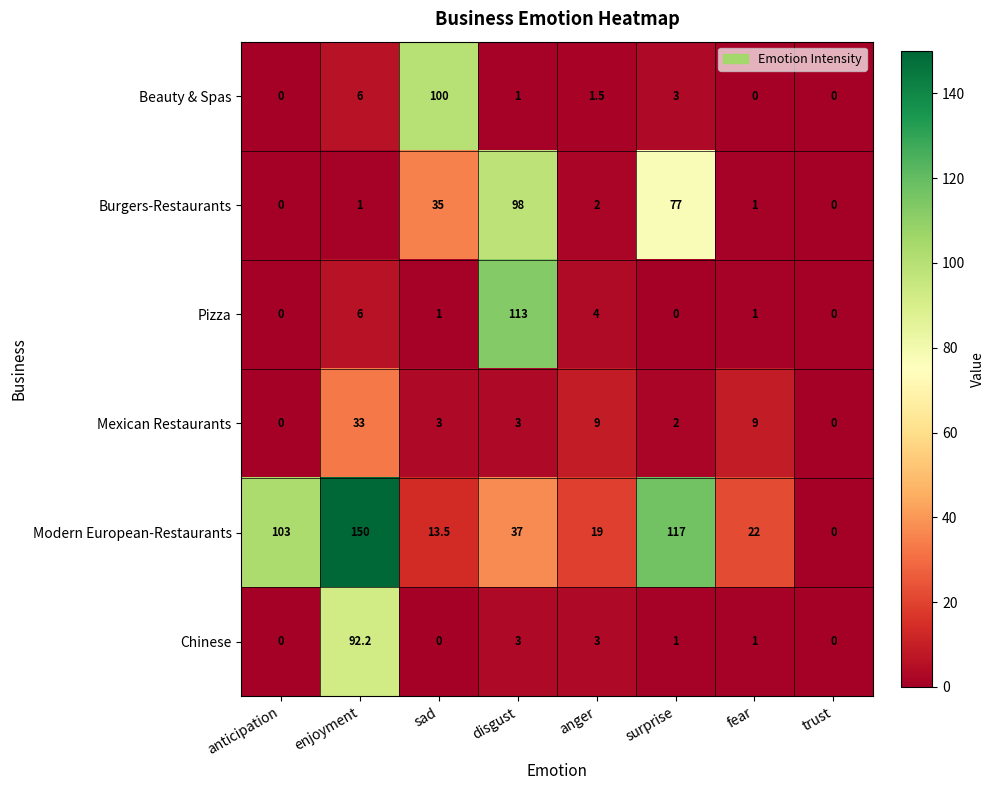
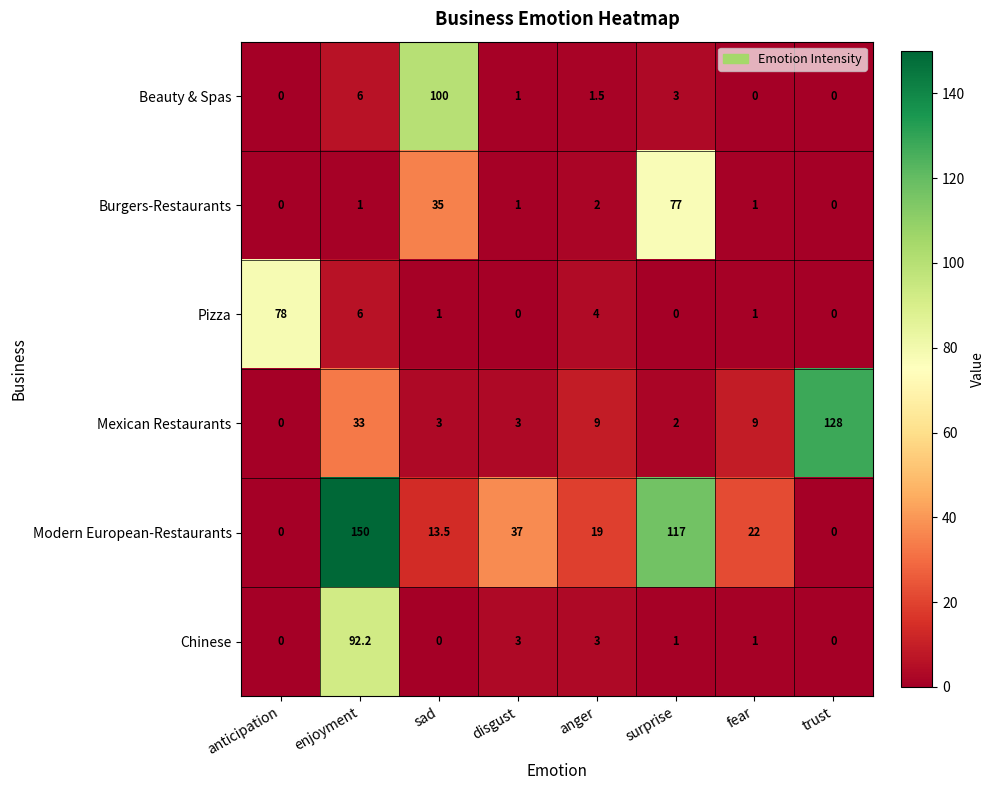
Burgers-Restaurants, disgust: 98 -> 1
Pizza, anticipation: 0 -> 78
Pizza, disgust: 113 -> 0
Mexican Restaurants, trust: 0 -> 128
Modern European-Restaurants, anticipation: 103 -> 0
